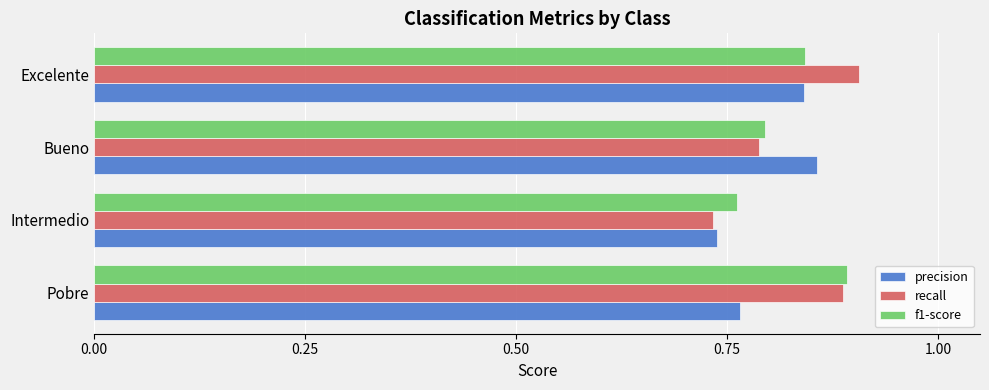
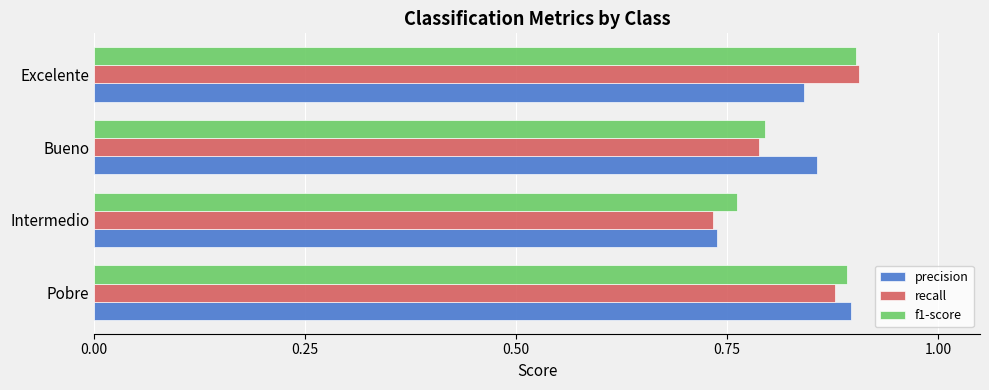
f1-score, Excelente: 0.84 -> 0.90
recall, Pobre: 0.89 -> 0.88
precision, Pobre: 0.77 -> 0.90
